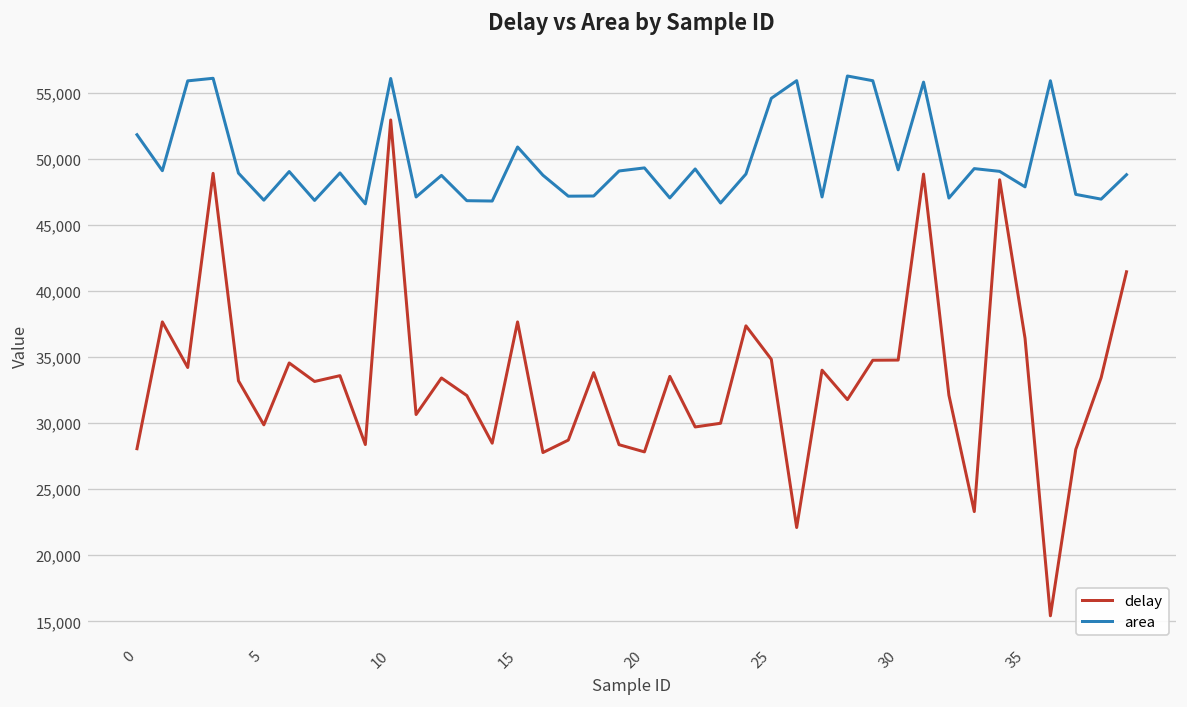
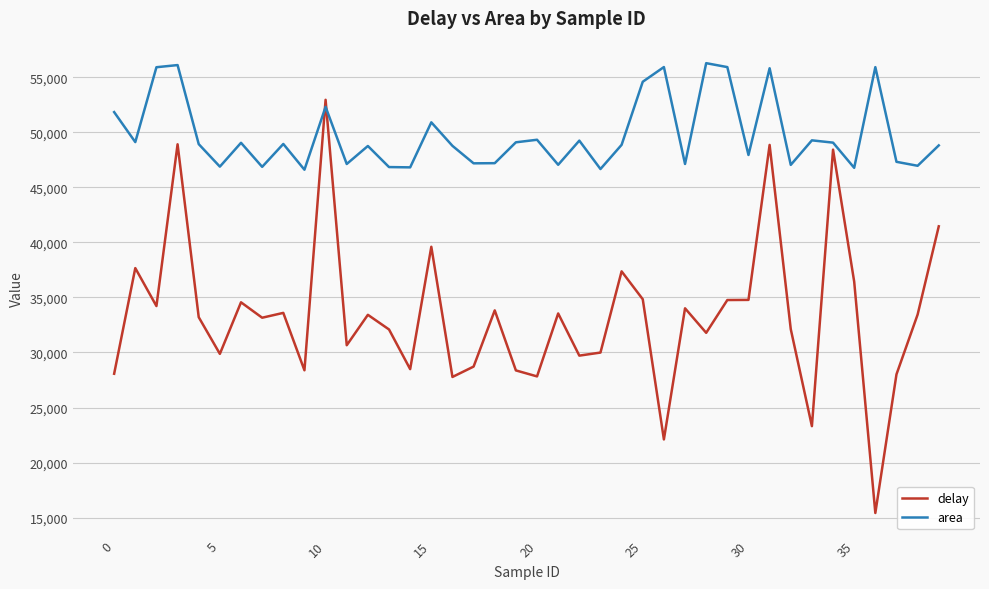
area, 10: 56,100 -> 52,300
delay, 15: 37,700 -> 39,600
area, 30: 49,200 -> 47,900
area, 35: 47,900 -> 46,800
